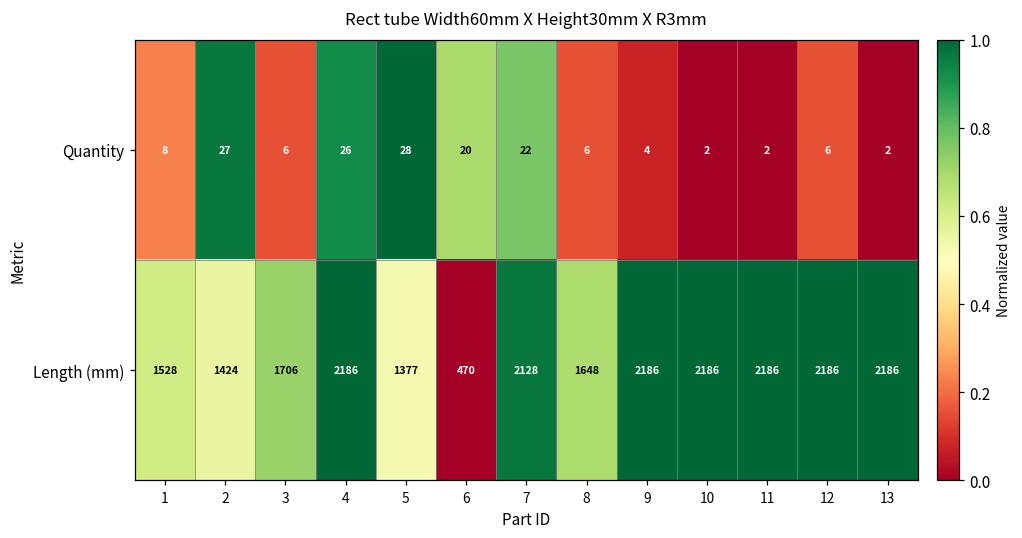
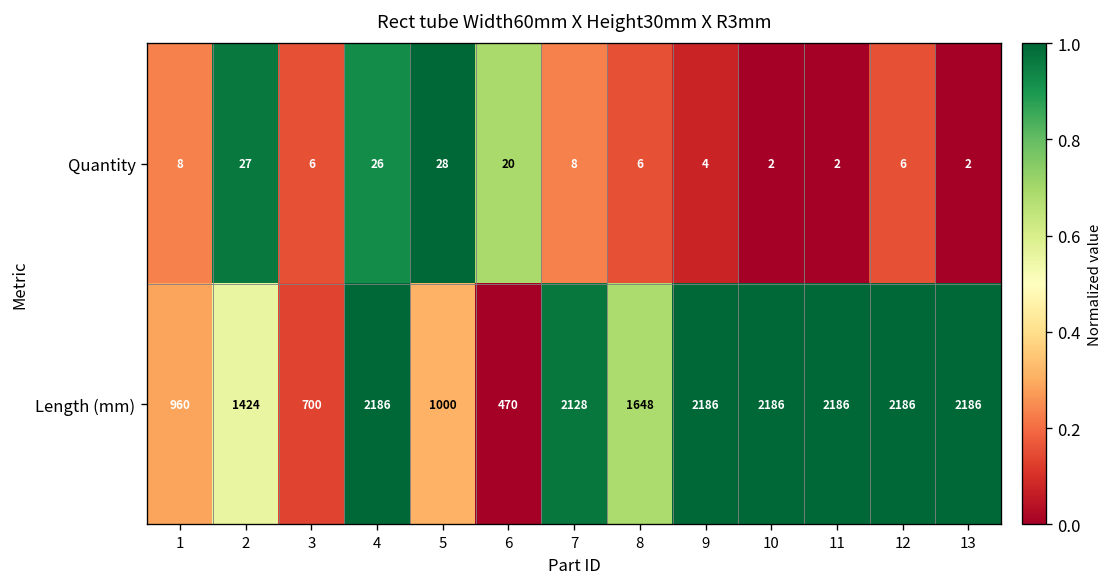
Quantity, 7: 22 -> 8
Length (mm), 1: 1528 -> 960
Length (mm), 3: 1706 -> 700
Length (mm), 5: 1377 -> 1000
